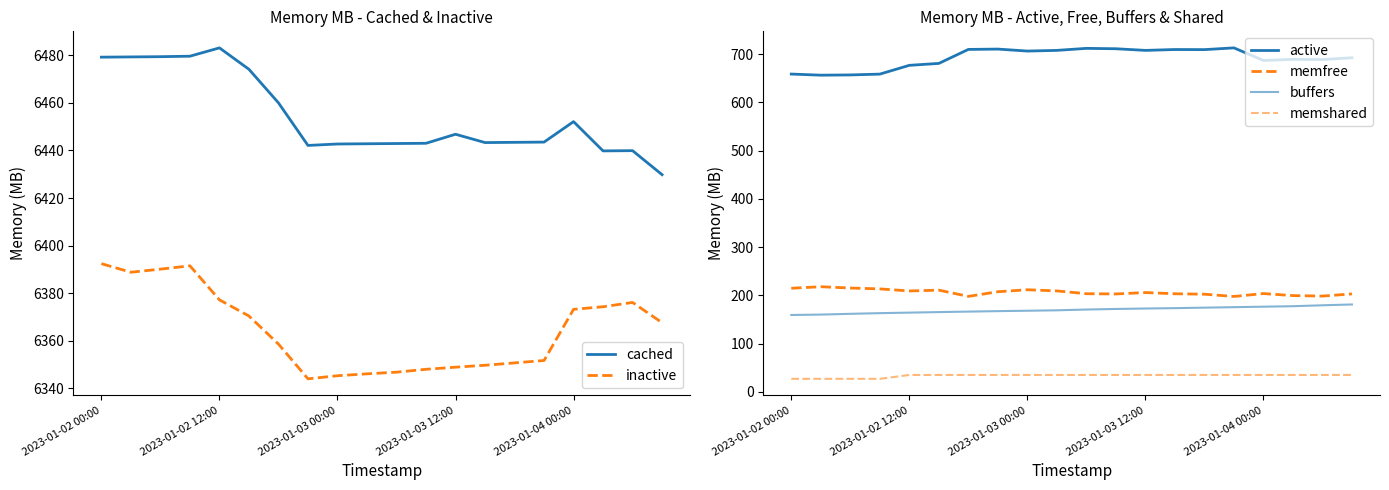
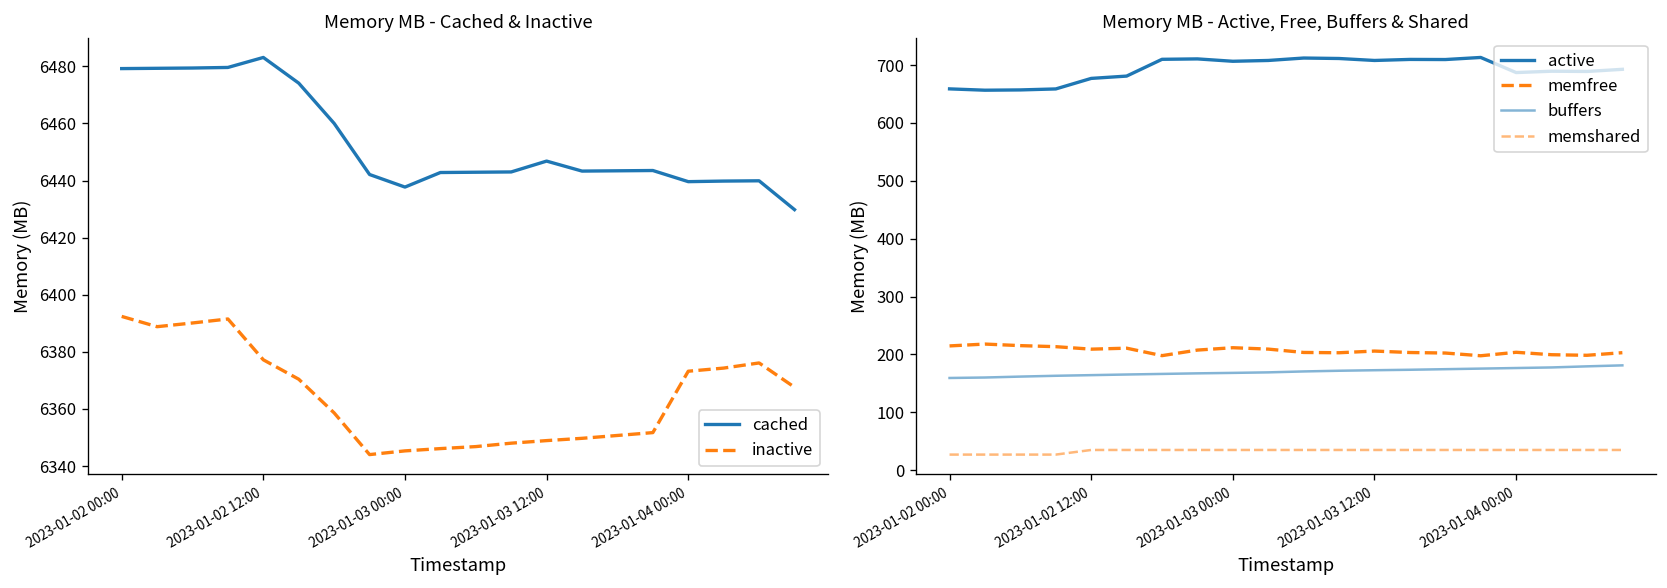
Memory MB - Cached & Inactive, cached, 2023-01-03 00:00: 6443 -> 6438
Memory MB - Cached & Inactive, cached, 2023-01-04 00:00: 6452 -> 6440
